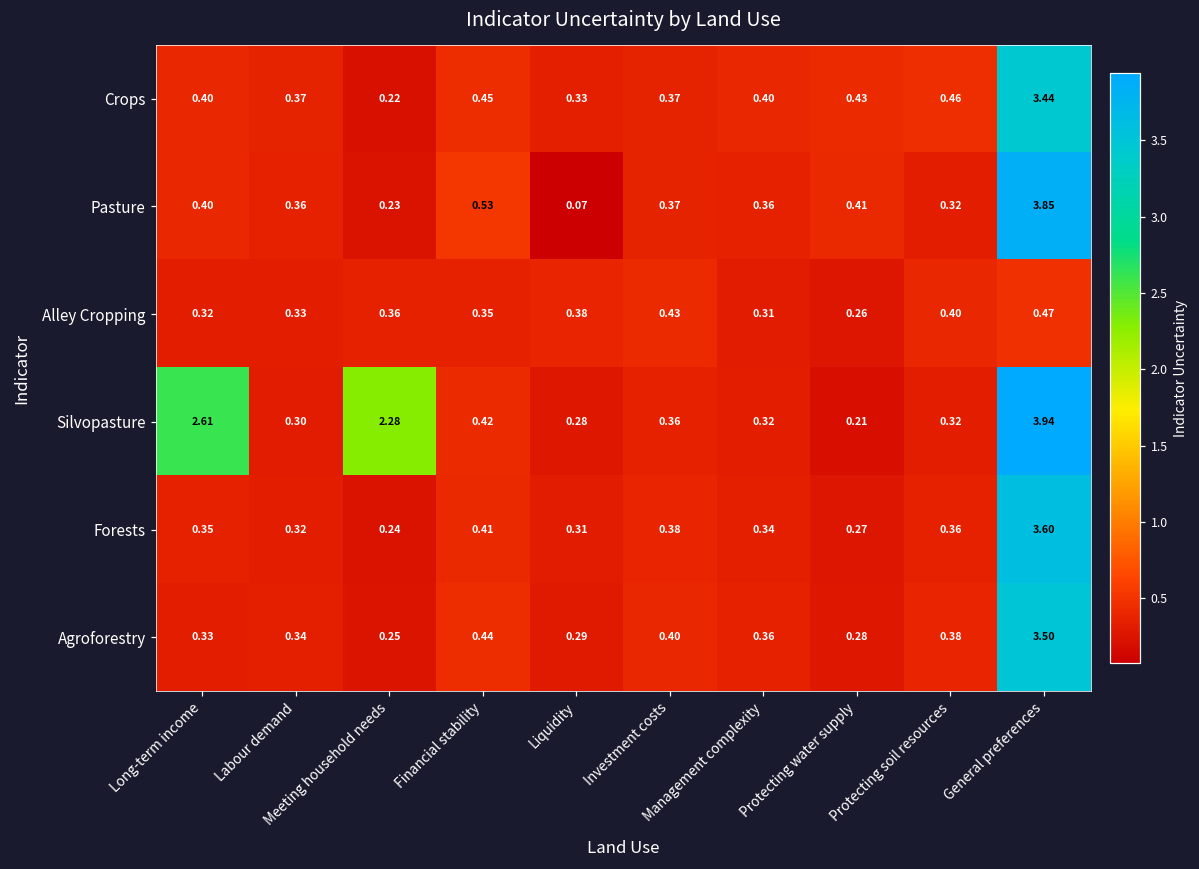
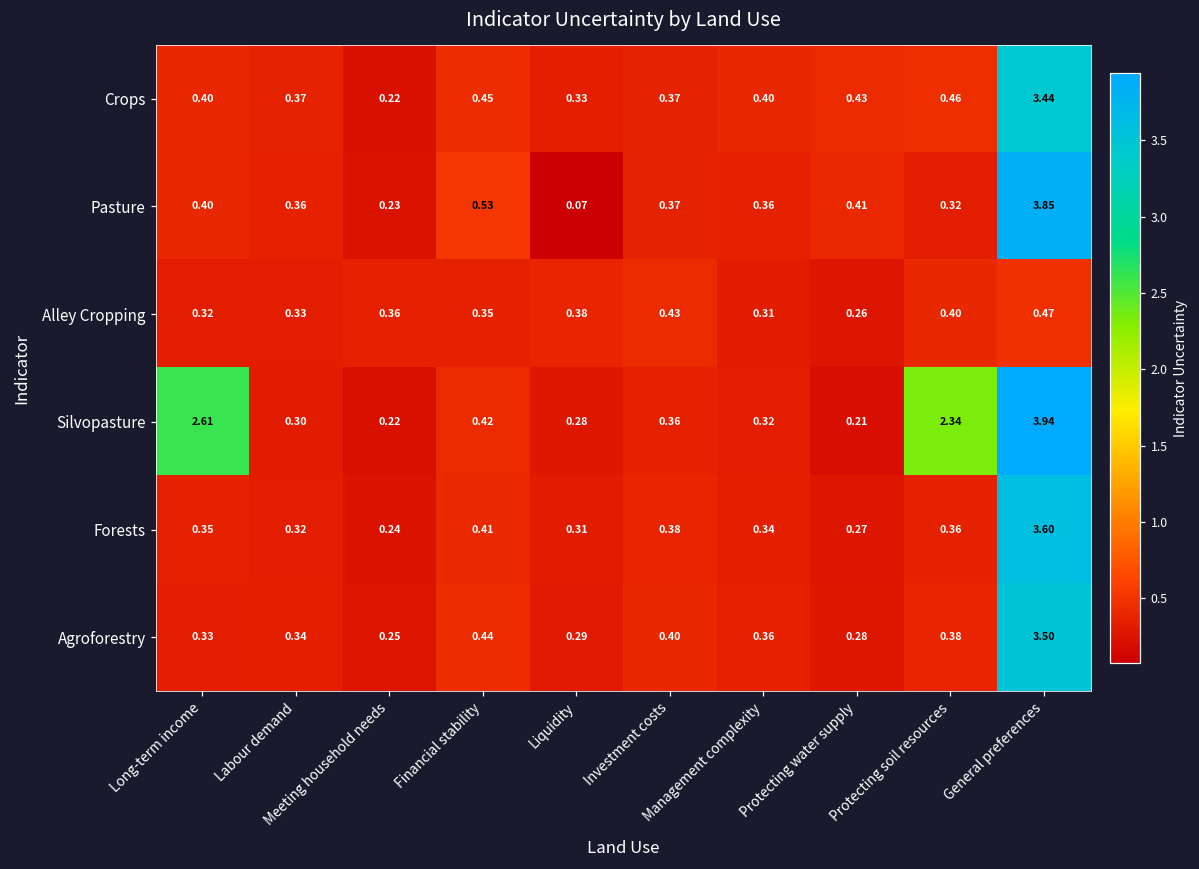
Silvopasture, Meeting household needs: 2.28 -> 0.22
Silvopasture, Protecting soil resources: 0.32 -> 2.34
